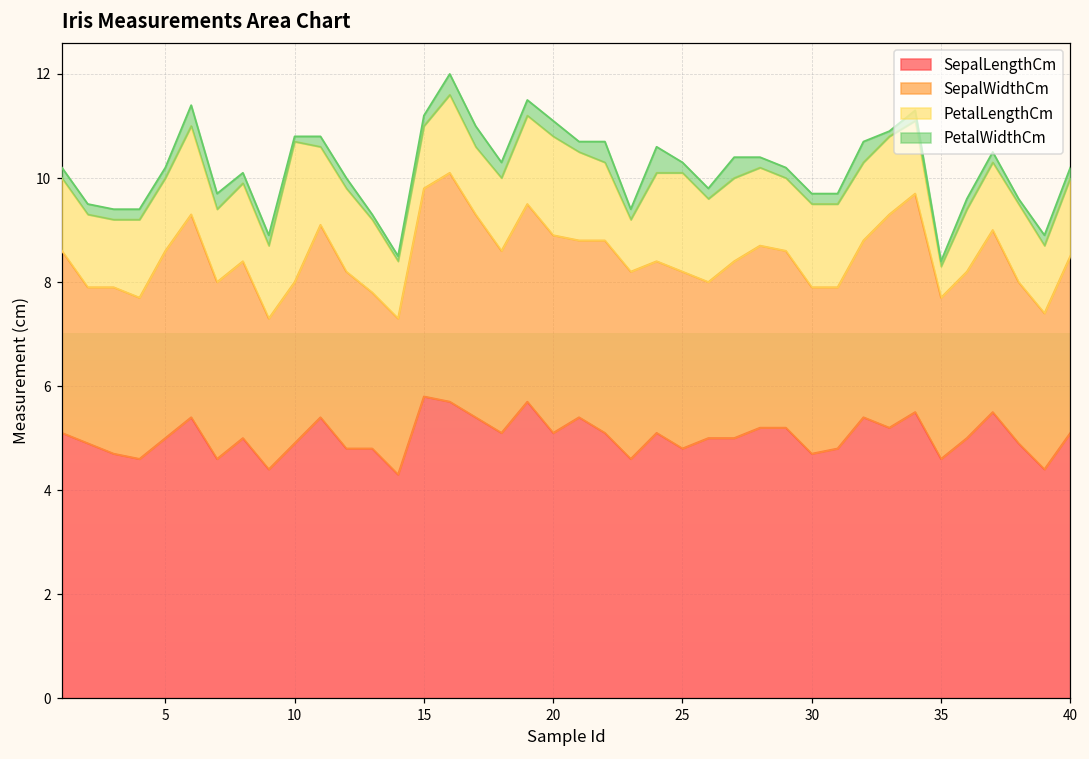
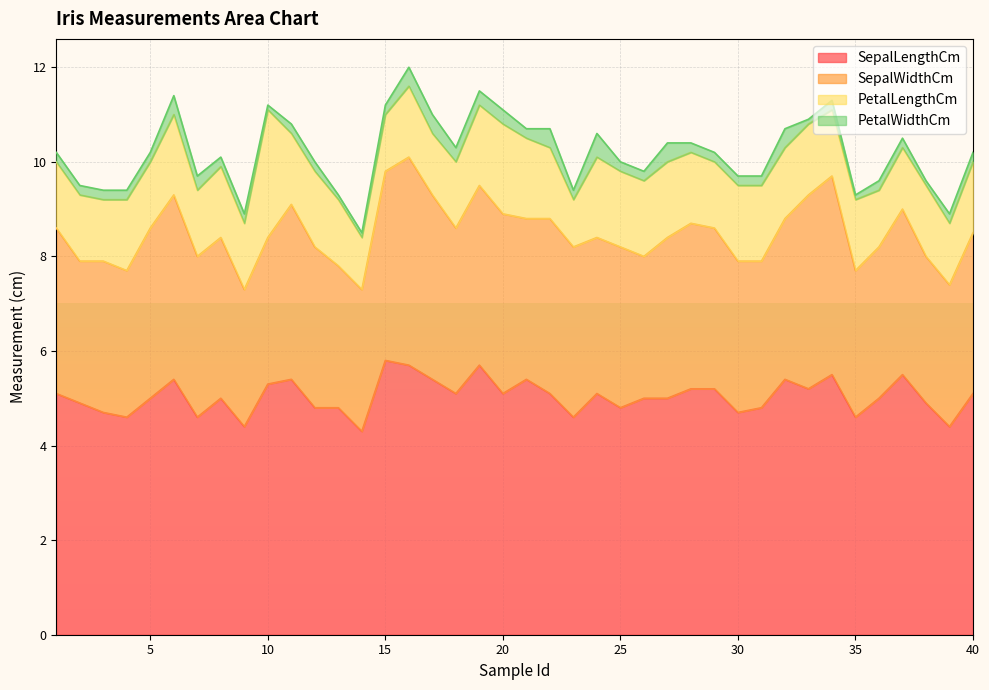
SepalLengthCm, 10: 4.9 -> 5.3
PetalLengthCm, 25: 1.9 -> 1.6
PetalLengthCm, 35: 0.6 -> 1.5
